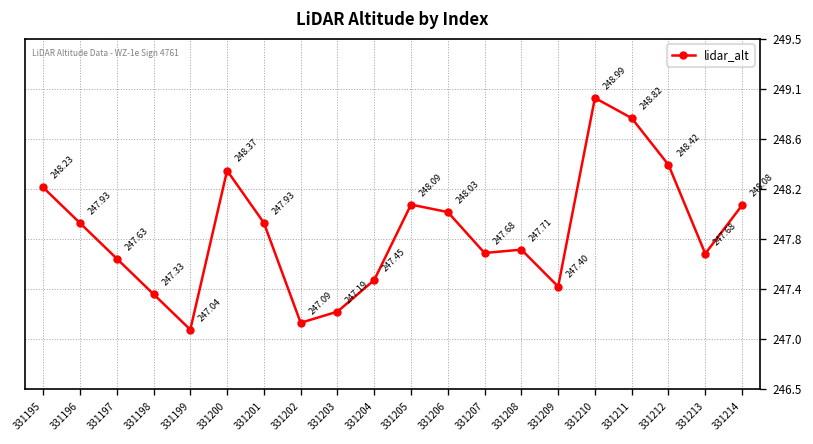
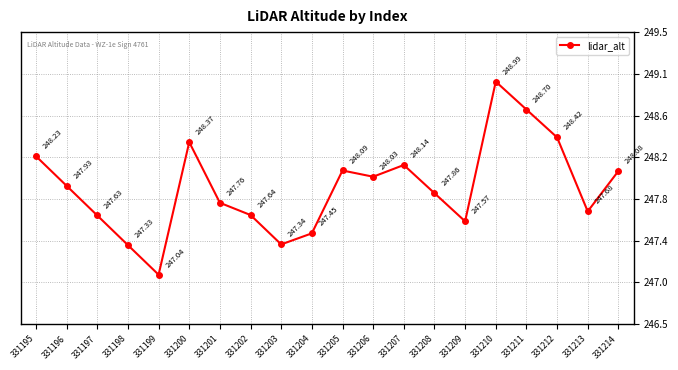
331201: 247.93 -> 247.76
331202: 247.09 -> 247.64
331203: 247.19 -> 247.34
331207: 247.68 -> 248.14
331208: 247.71 -> 247.86
331209: 247.40 -> 247.57
331211: 248.82 -> 248.70
